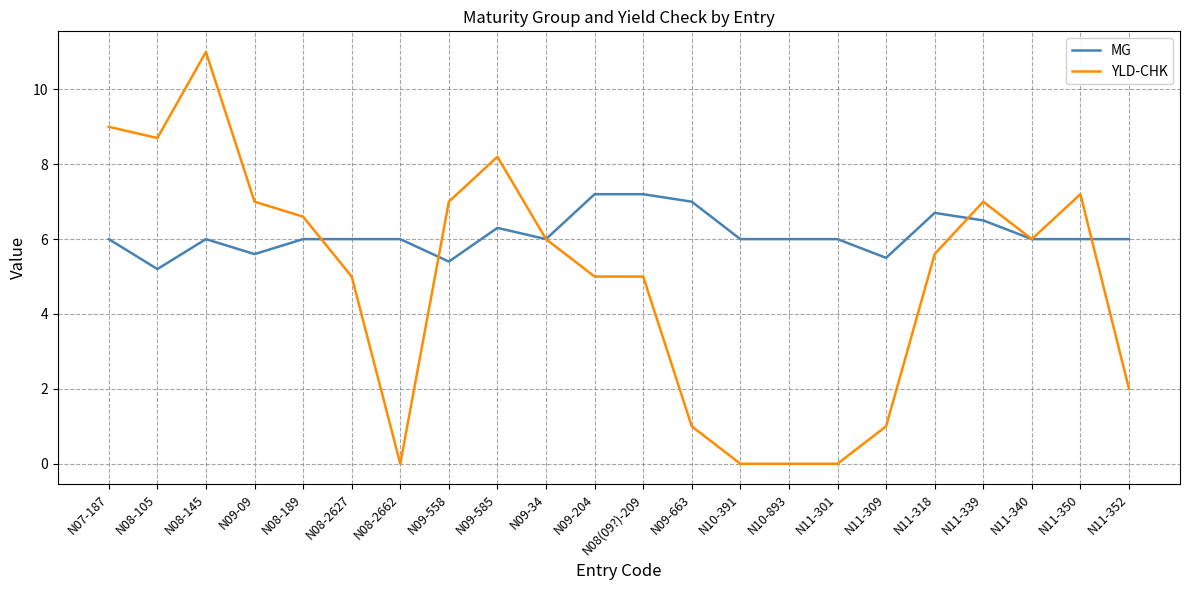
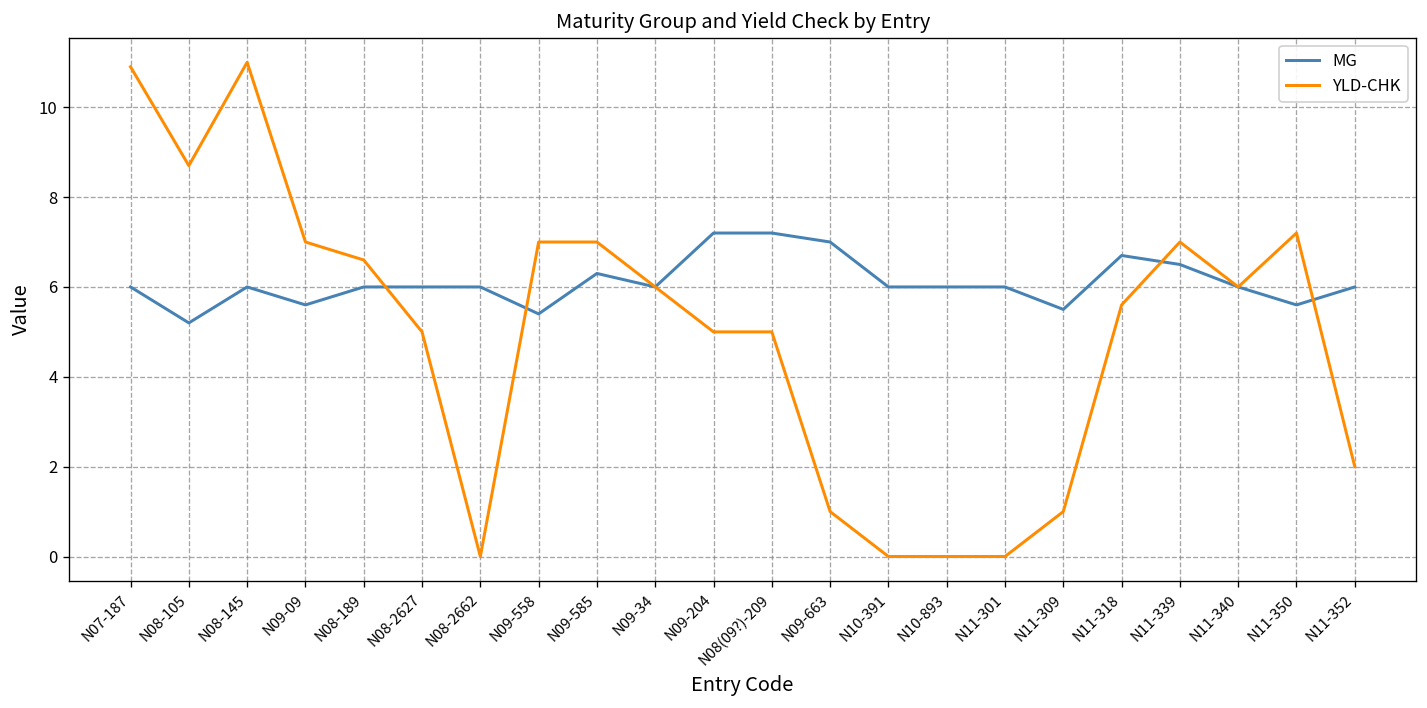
YLD-CHK, N07-187: 9.0 -> 10.9
YLD-CHK, N09-585: 8.2 -> 7.0
MG, N11-350: 6.0 -> 5.6
